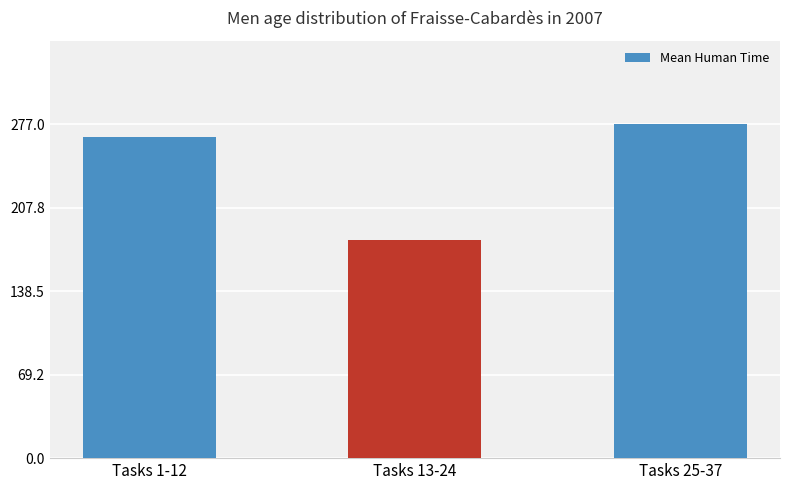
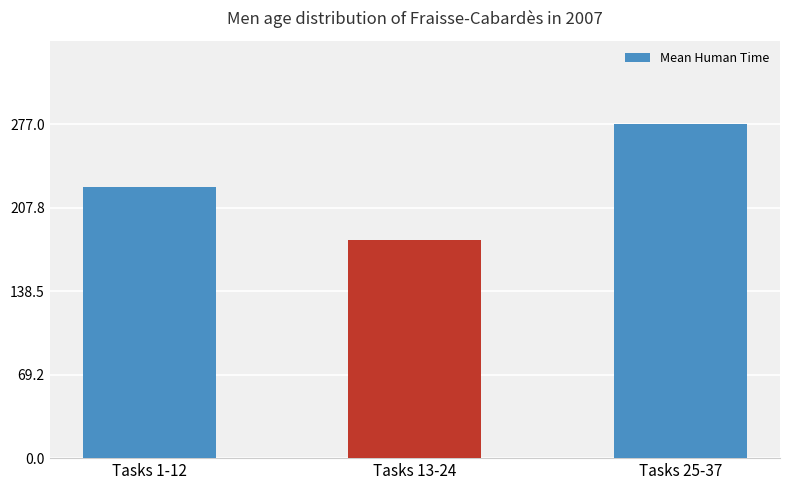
Tasks 1-12: 266 -> 225
